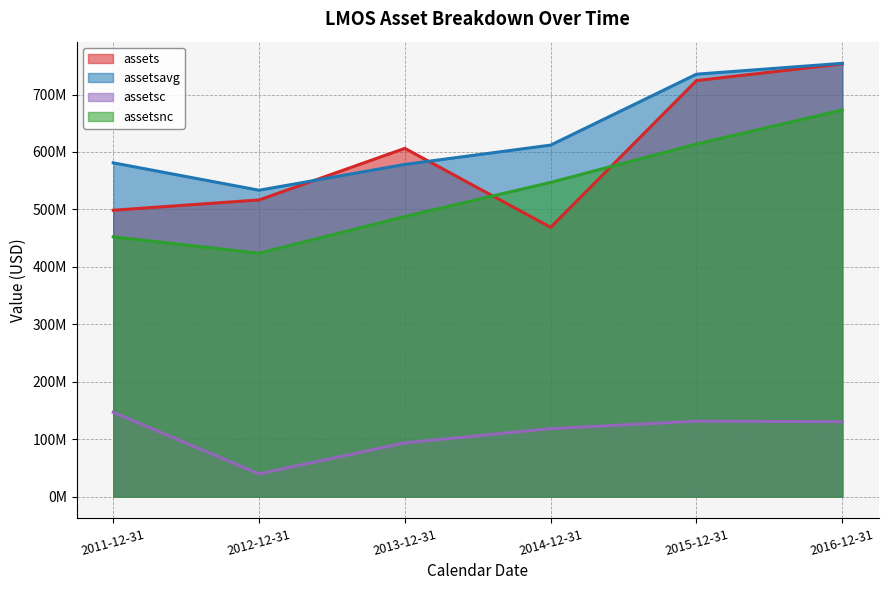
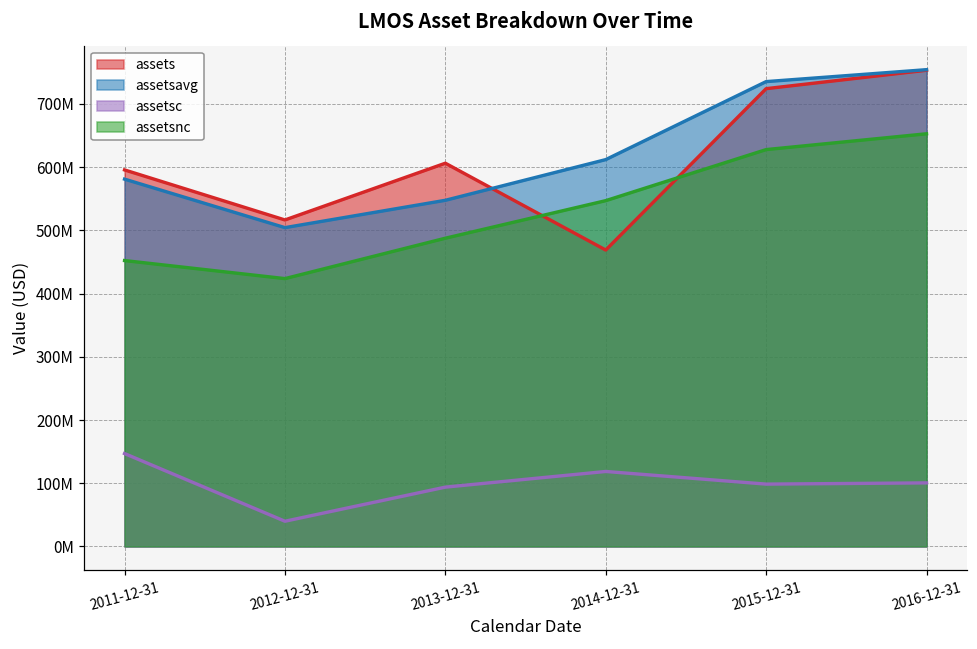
assets, 2011-12-31: 500000000 -> 600000000
assetsavg, 2012-12-31: 530000000 -> 500000000
assetsavg, 2013-12-31: 580000000 -> 550000000
assetsc, 2015-12-31: 130000000 -> 100000000
assetsnc, 2015-12-31: 610000000 -> 630000000
assetsc, 2016-12-31: 130000000 -> 100000000
assetsnc, 2016-12-31: 670000000 -> 650000000
